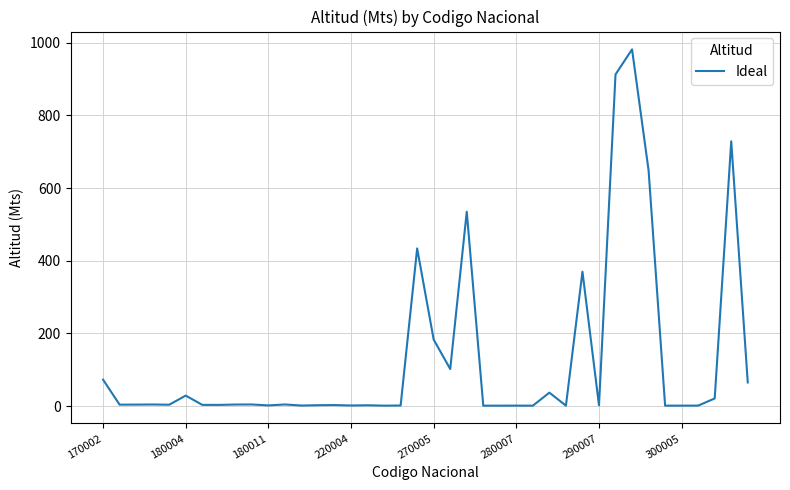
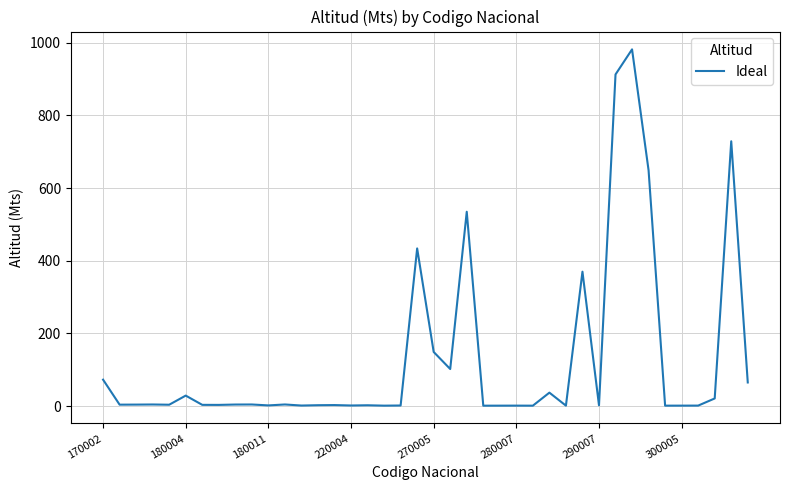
270005: 180 -> 150
